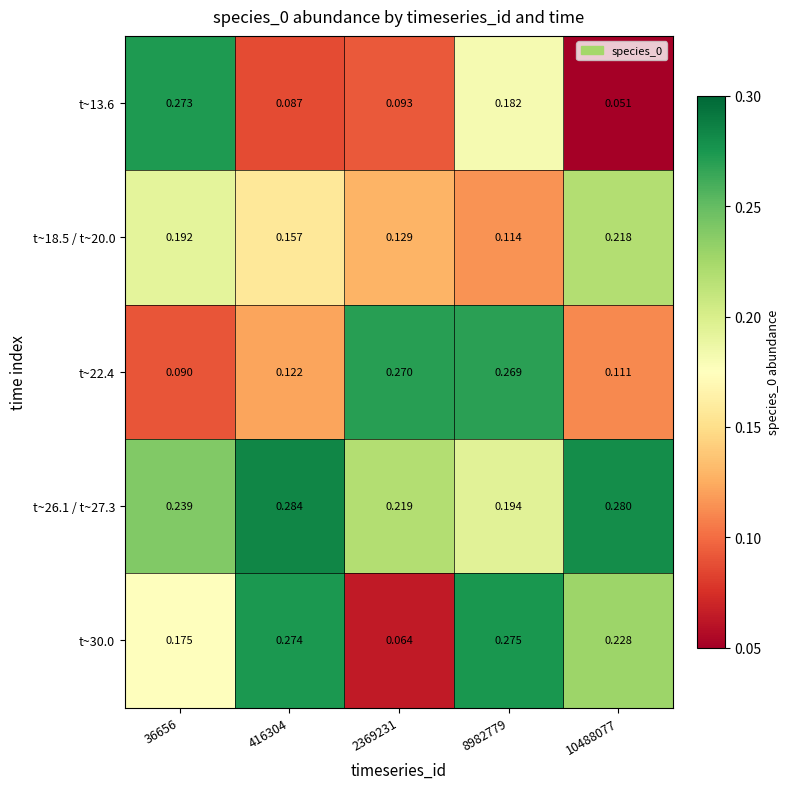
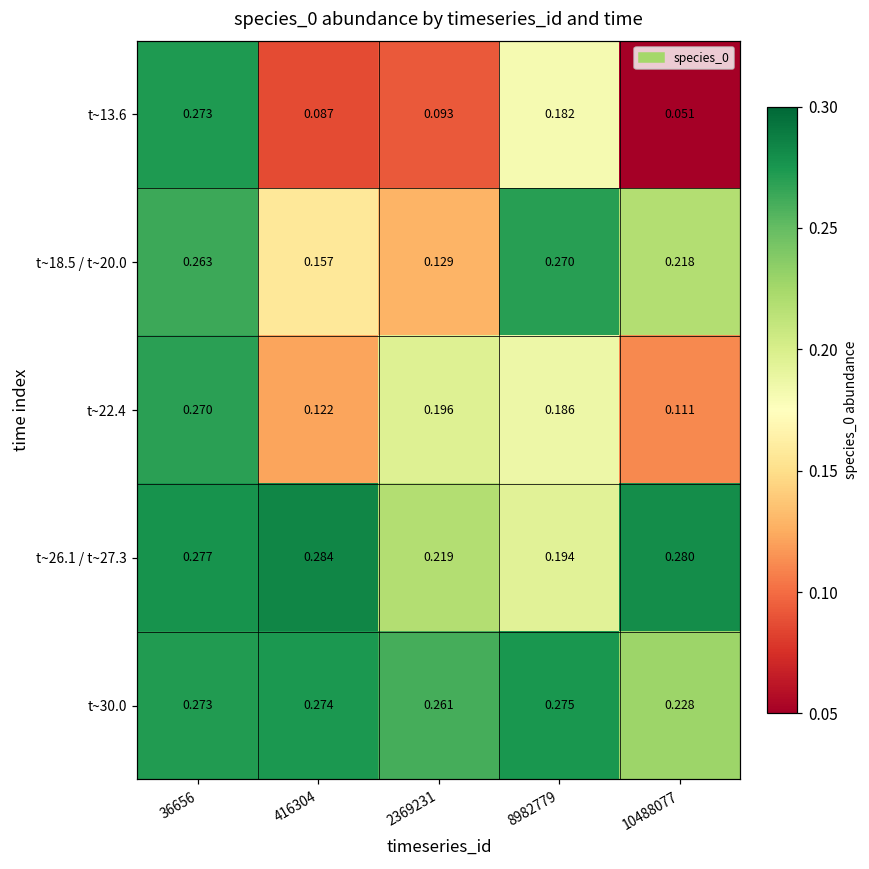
t~18.5 / t~20.0, 36656: 0.192 -> 0.263
t~18.5 / t~20.0, 8982779: 0.114 -> 0.270
t~22.4, 36656: 0.090 -> 0.270
t~22.4, 2369231: 0.270 -> 0.196
t~22.4, 8982779: 0.269 -> 0.186
t~26.1 / t~27.3, 36656: 0.239 -> 0.277
t~30.0, 36656: 0.175 -> 0.273
t~30.0, 2369231: 0.064 -> 0.261
